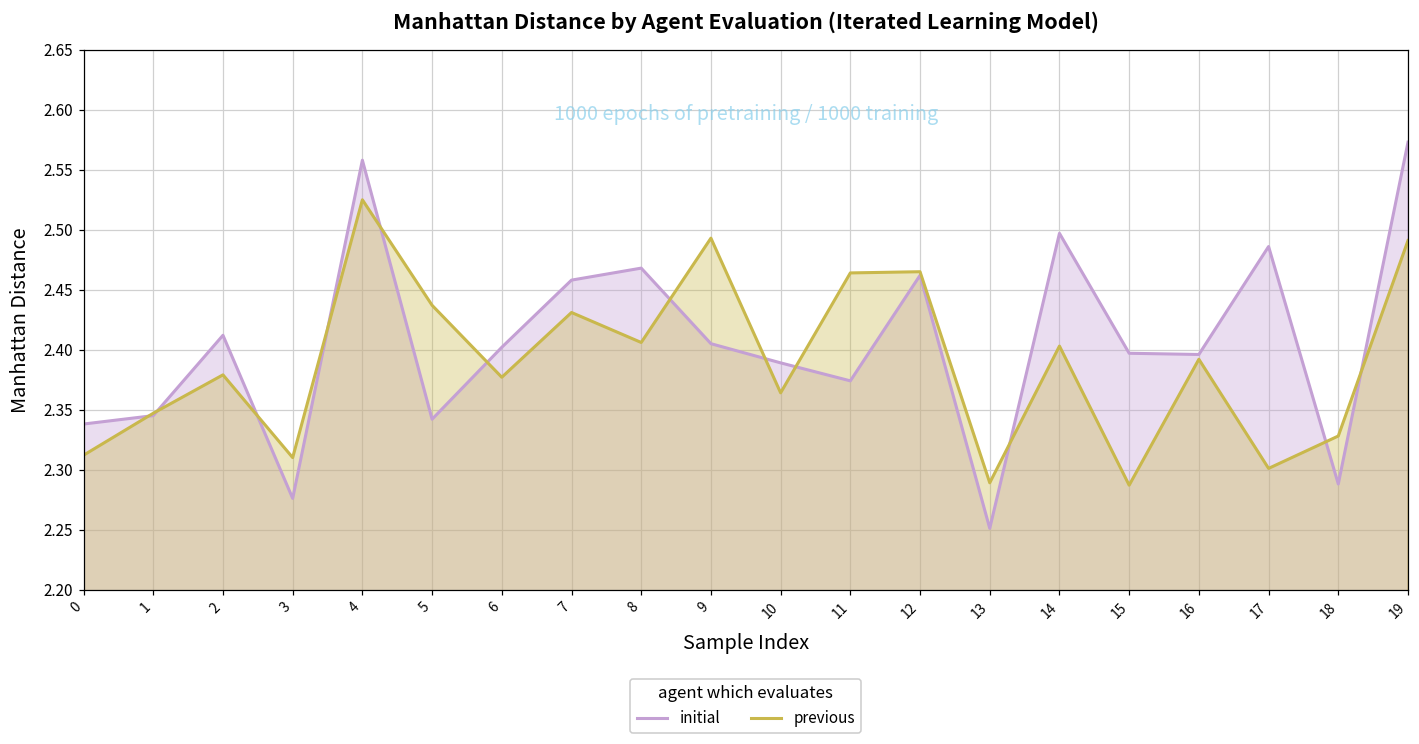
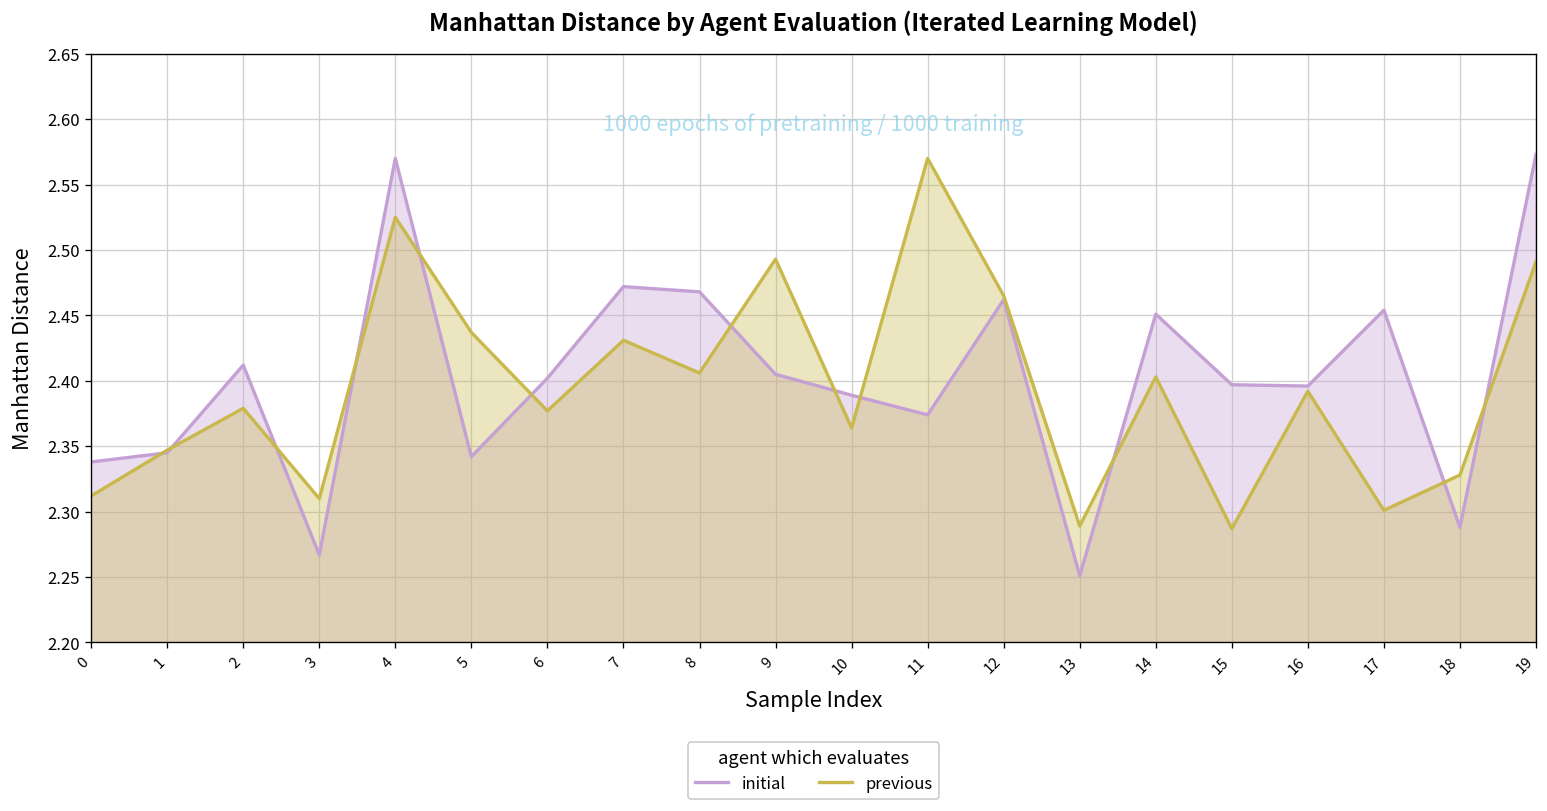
initial, 3: 2.276 -> 2.267
initial, 4: 2.558 -> 2.570
initial, 7: 2.458 -> 2.472
previous, 11: 2.464 -> 2.570
initial, 14: 2.497 -> 2.451
initial, 17: 2.486 -> 2.454
